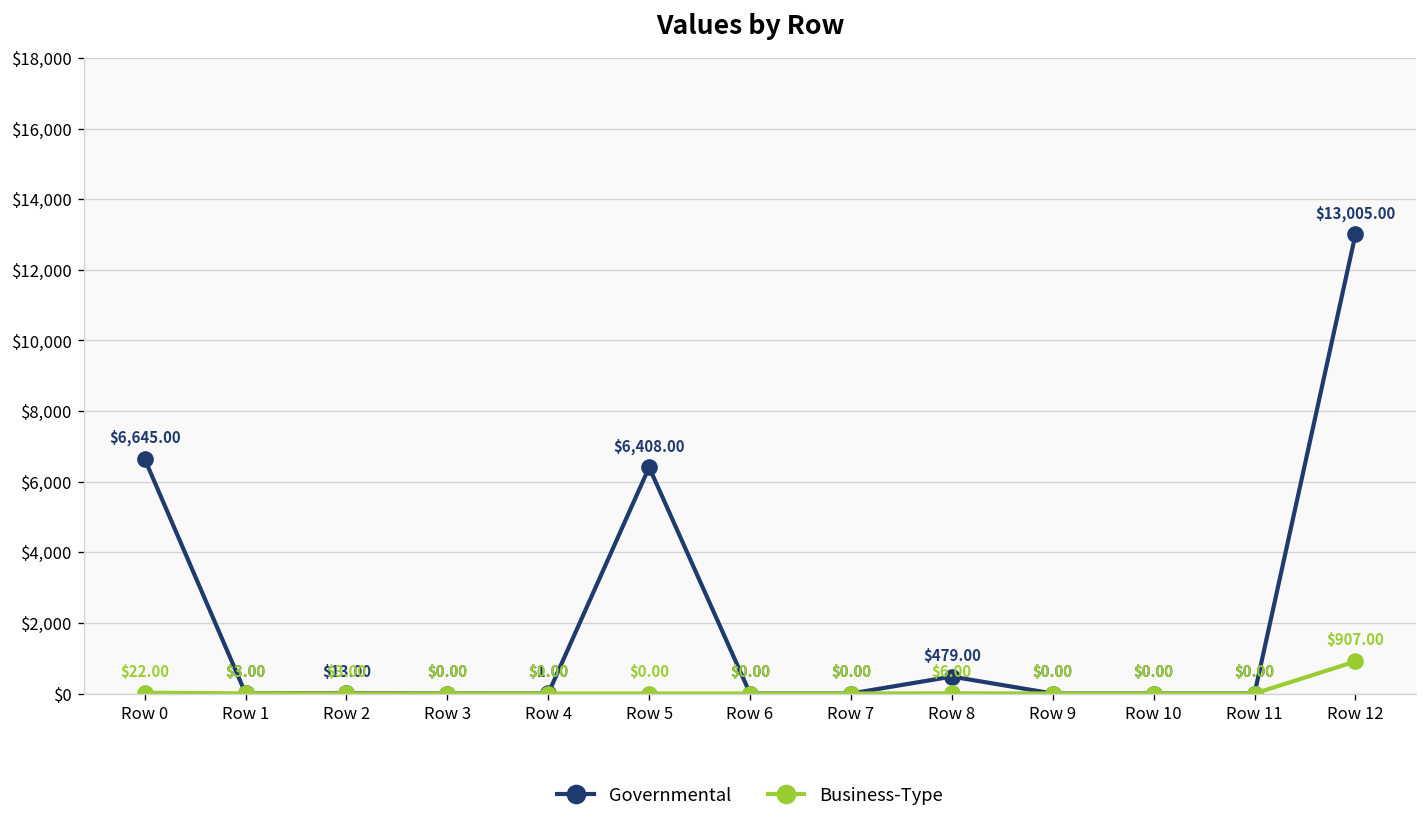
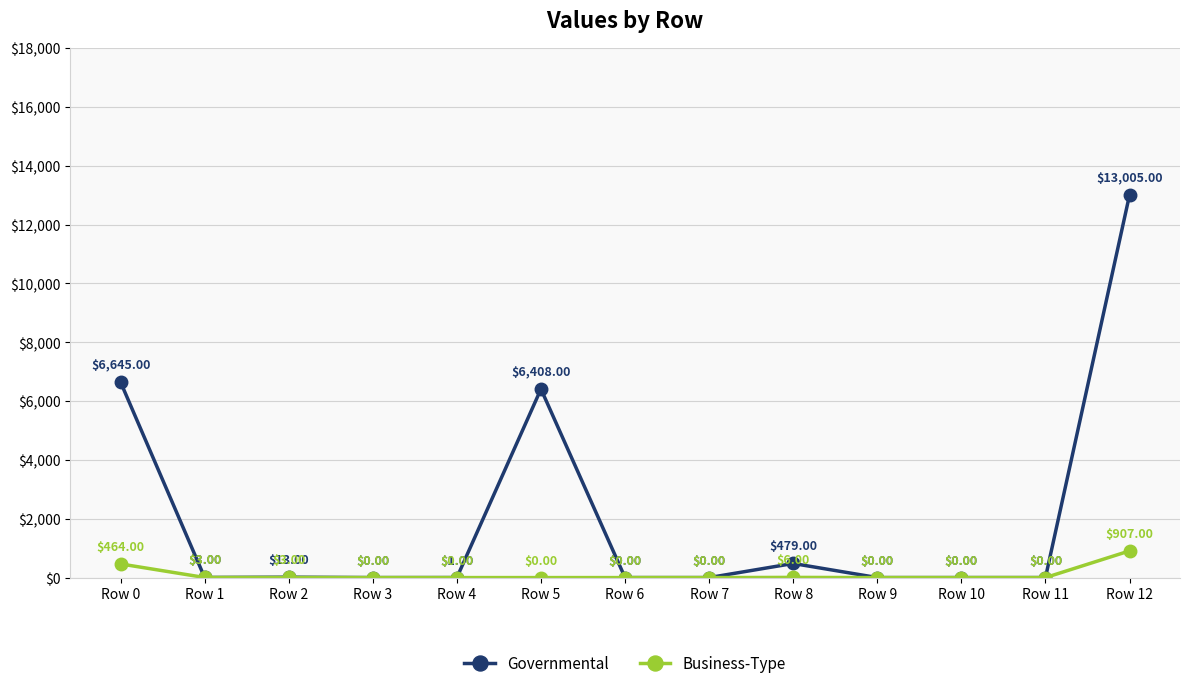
Business-Type, Row 0: $22.00 -> $464.00
